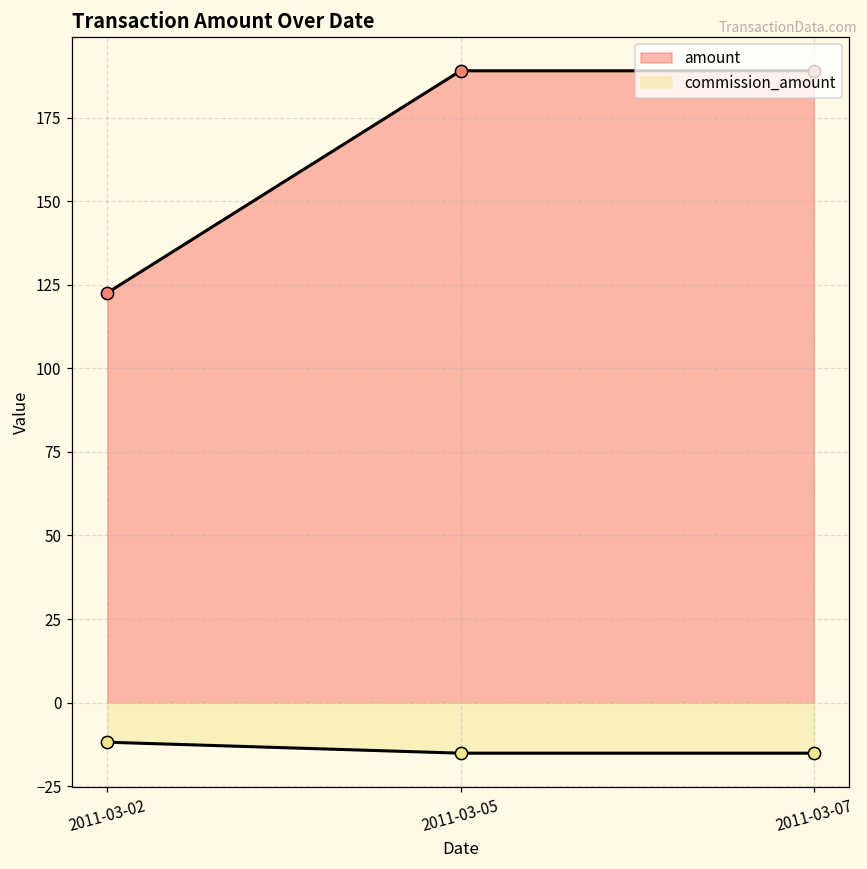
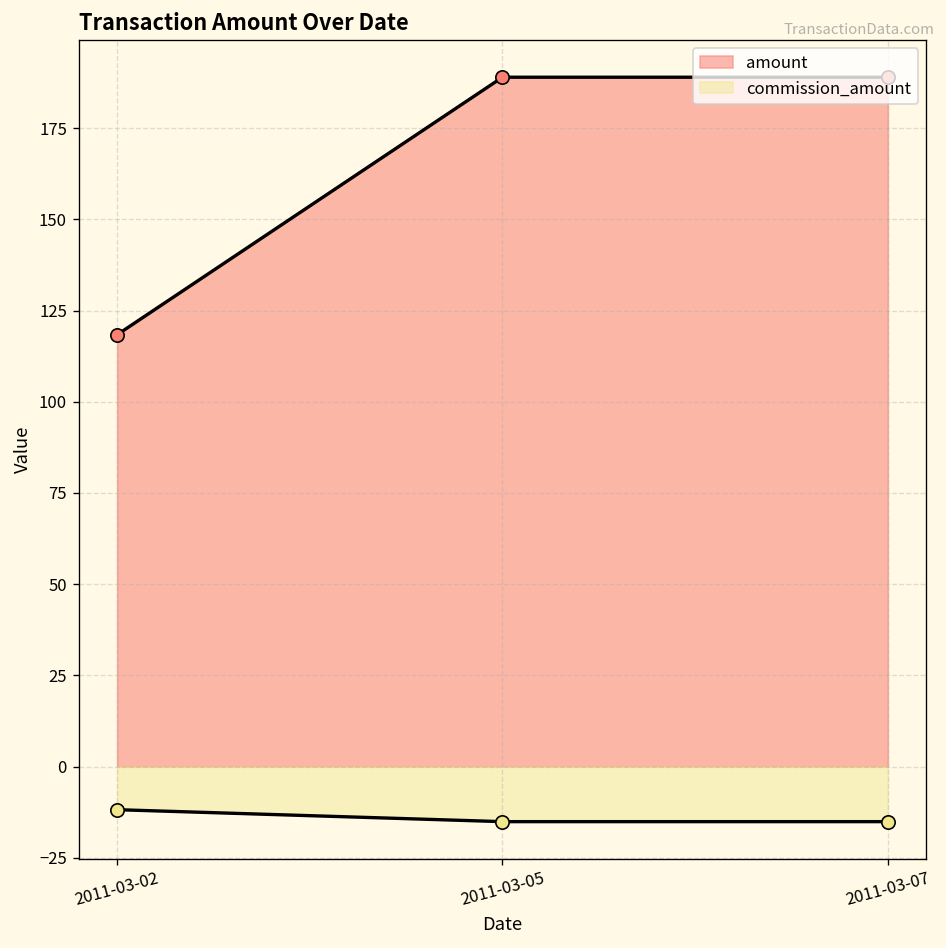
amount, 2011-03-02: 123 -> 118
